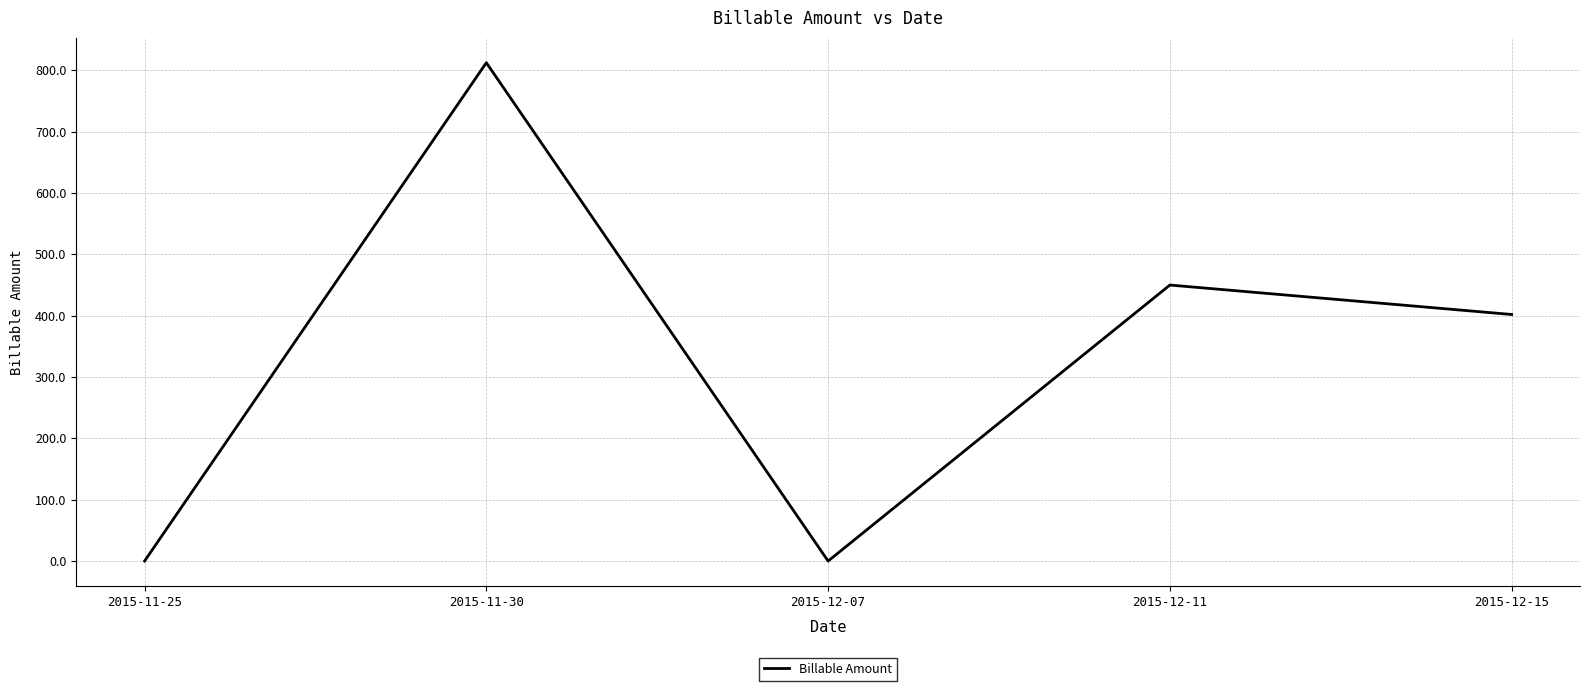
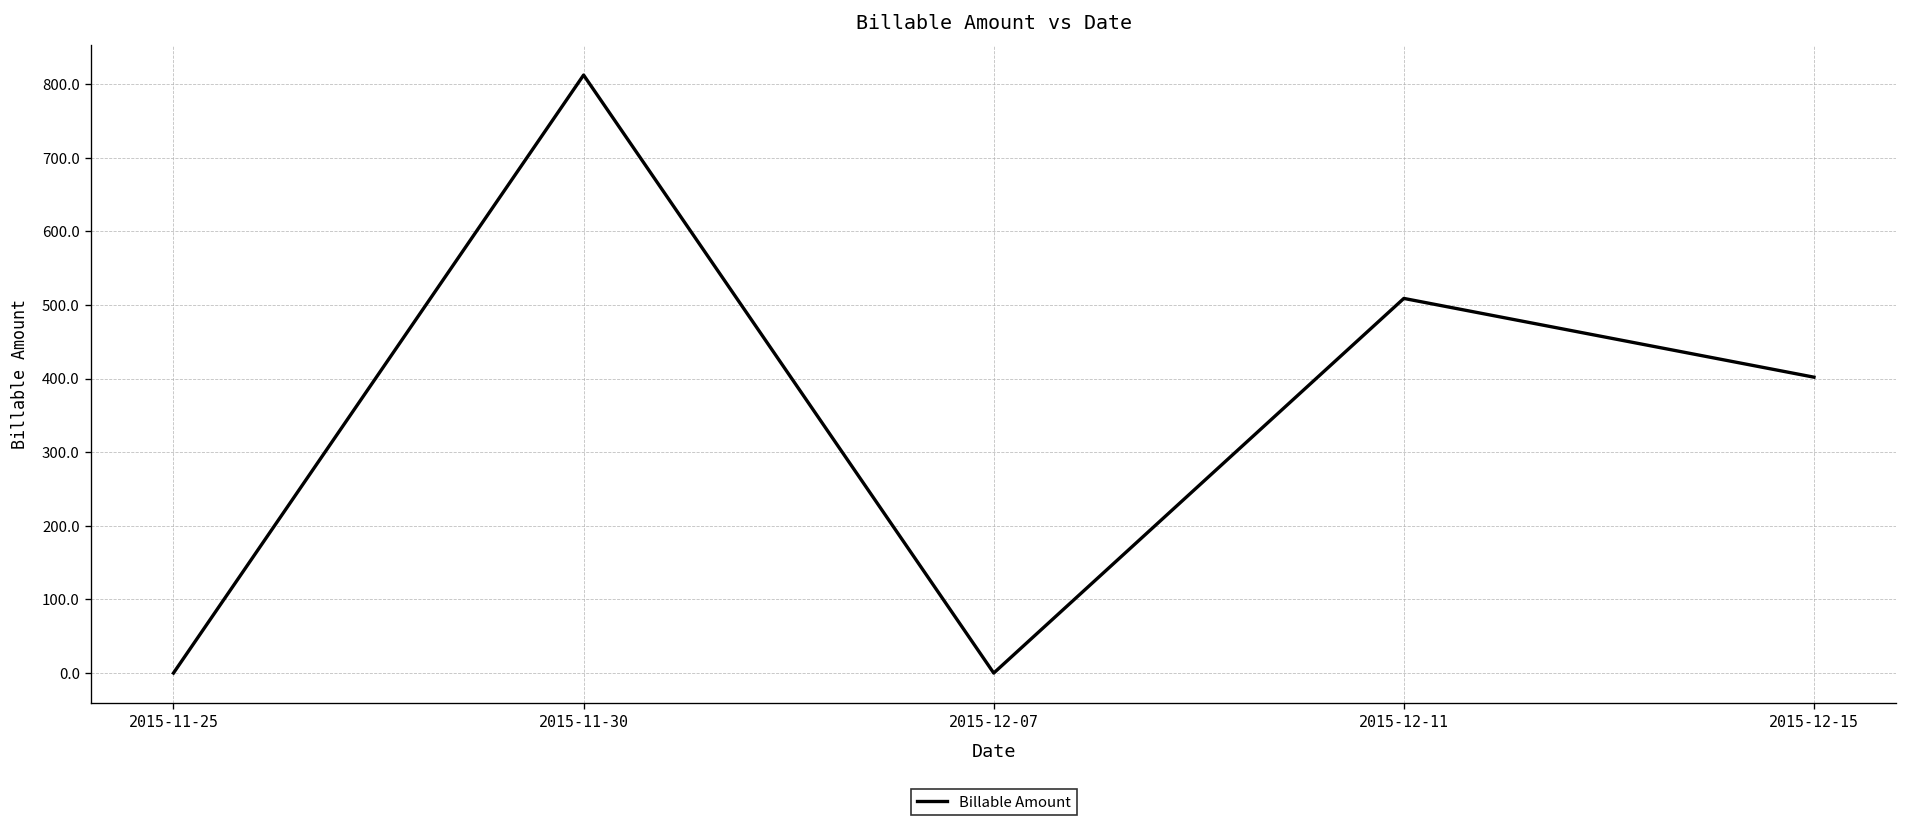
2015-12-11: 450 -> 510
